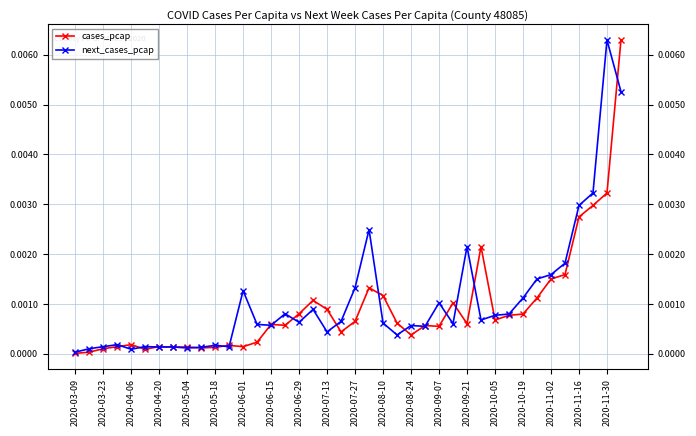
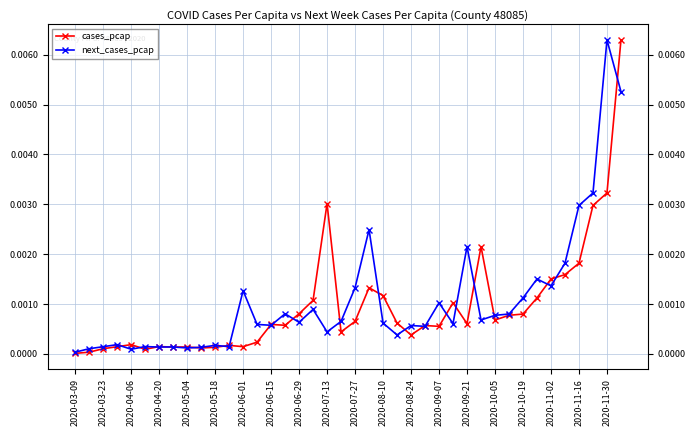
cases_pcap, 2020-07-13: 0.0009 -> 0.0030
next_cases_pcap, 2020-11-02: 0.0016 -> 0.0014
cases_pcap, 2020-11-16: 0.0027 -> 0.0018
